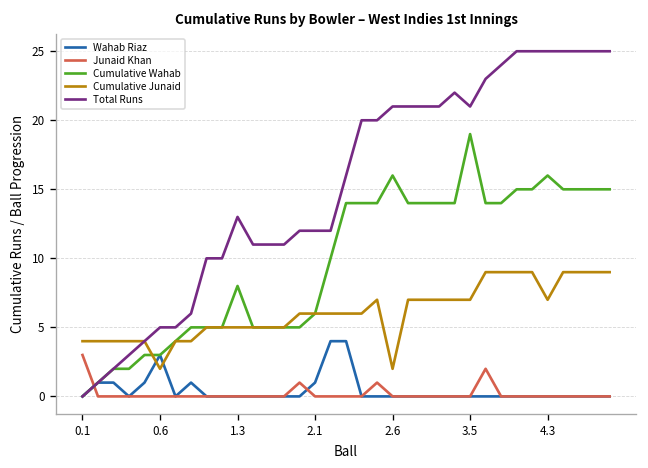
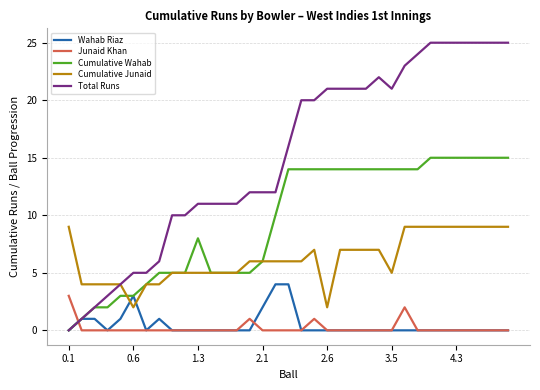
Cumulative Junaid, 0.1: 4 -> 9
Total Runs, 1.3: 13 -> 11
Wahab Riaz, 2.1: 1 -> 2
Cumulative Wahab, 2.6: 16 -> 14
Cumulative Wahab, 3.5: 19 -> 14
Cumulative Junaid, 3.5: 7 -> 5
Cumulative Wahab, 4.3: 16 -> 15
Cumulative Junaid, 4.3: 7 -> 9
